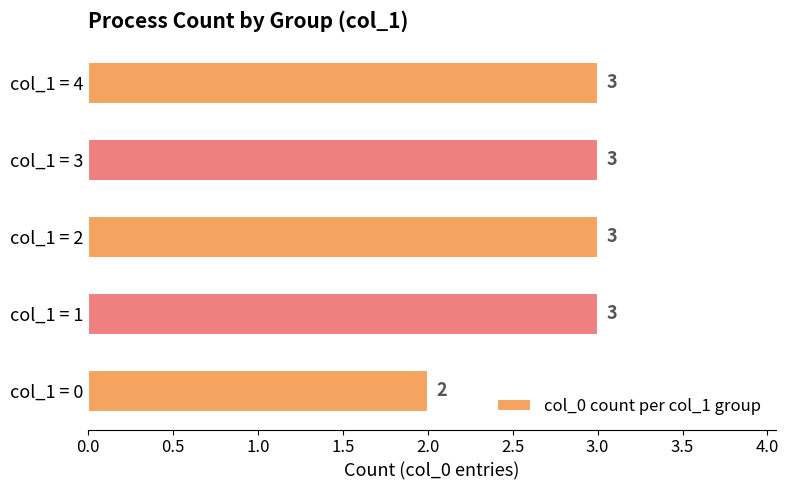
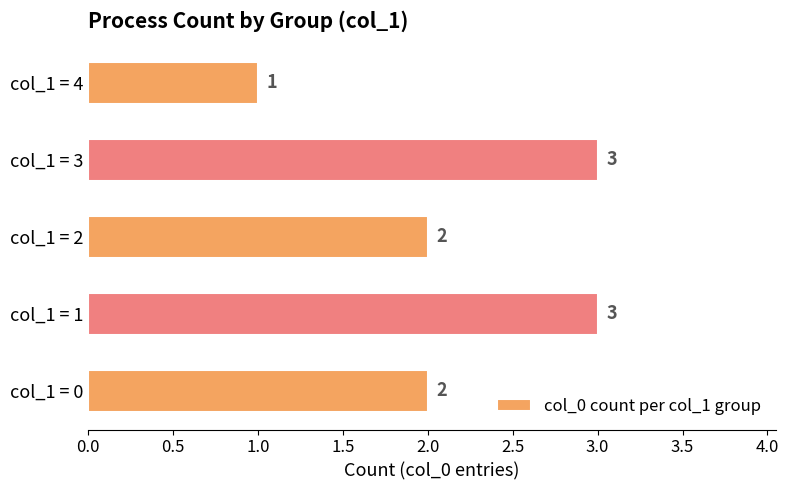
col_1 = 4: 3 -> 1
col_1 = 2: 3 -> 2
